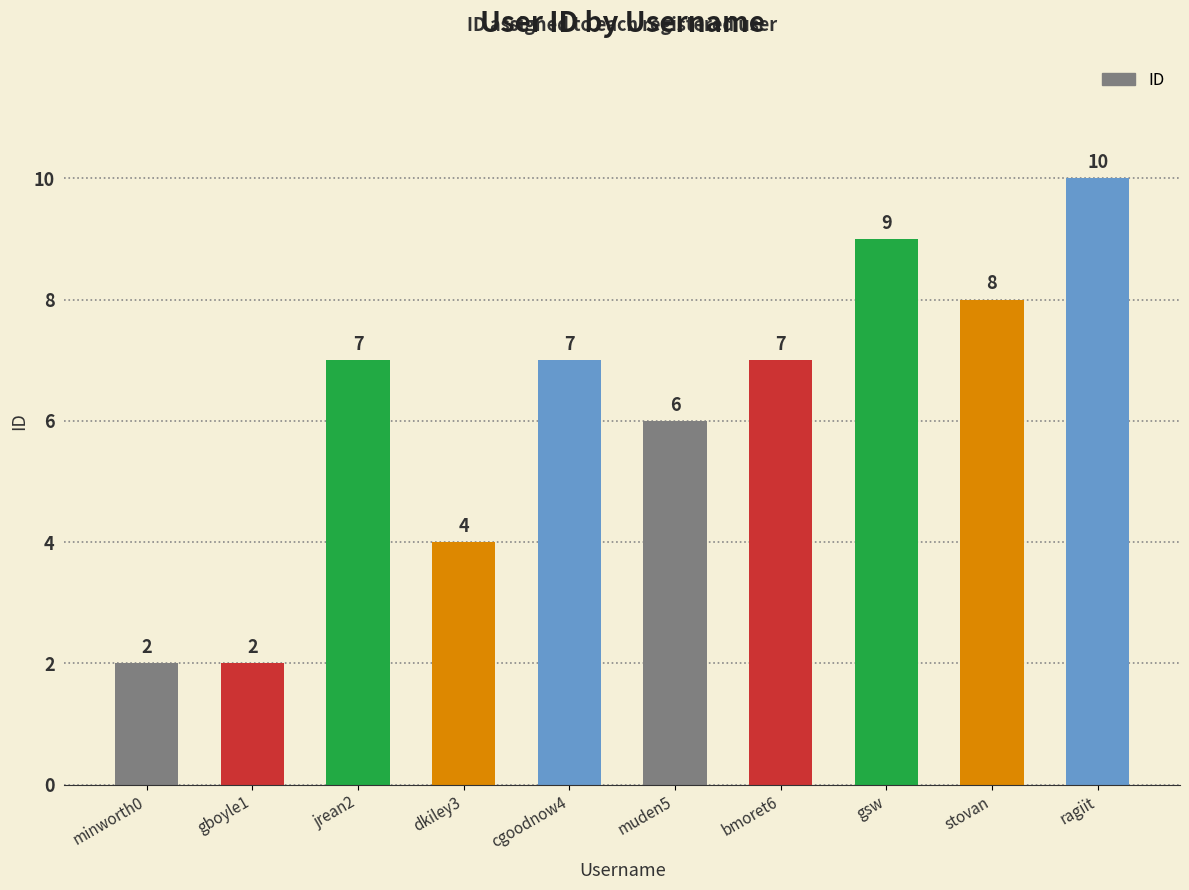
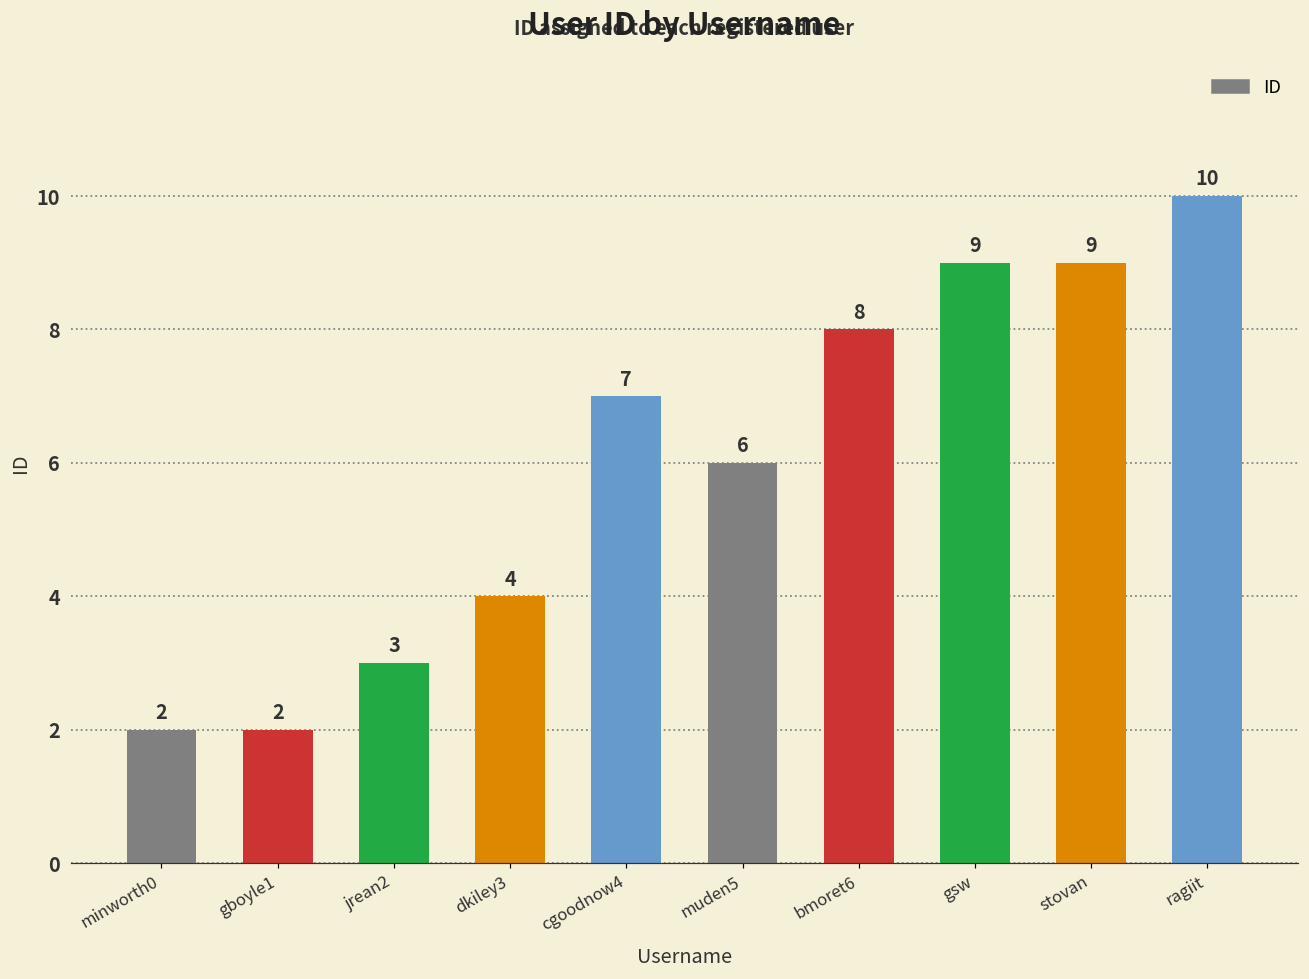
jrean2: 7 -> 3
bmoret6: 7 -> 8
stovan: 8 -> 9
